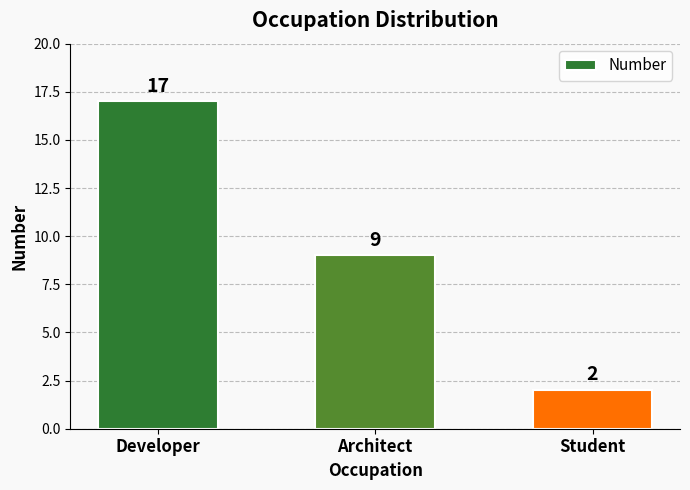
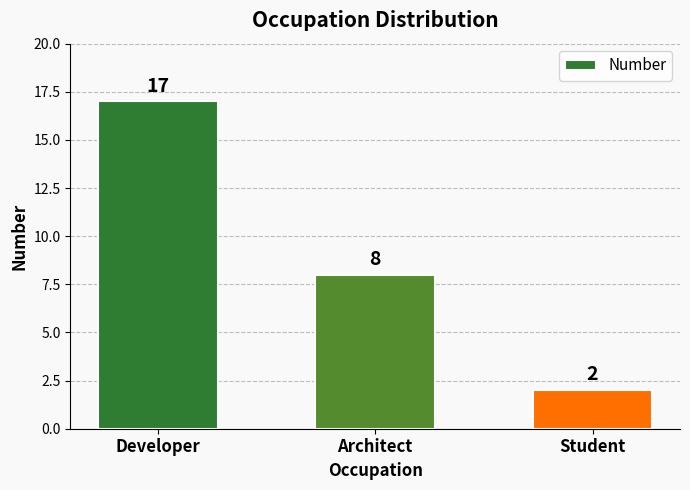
Architect: 9 -> 8
